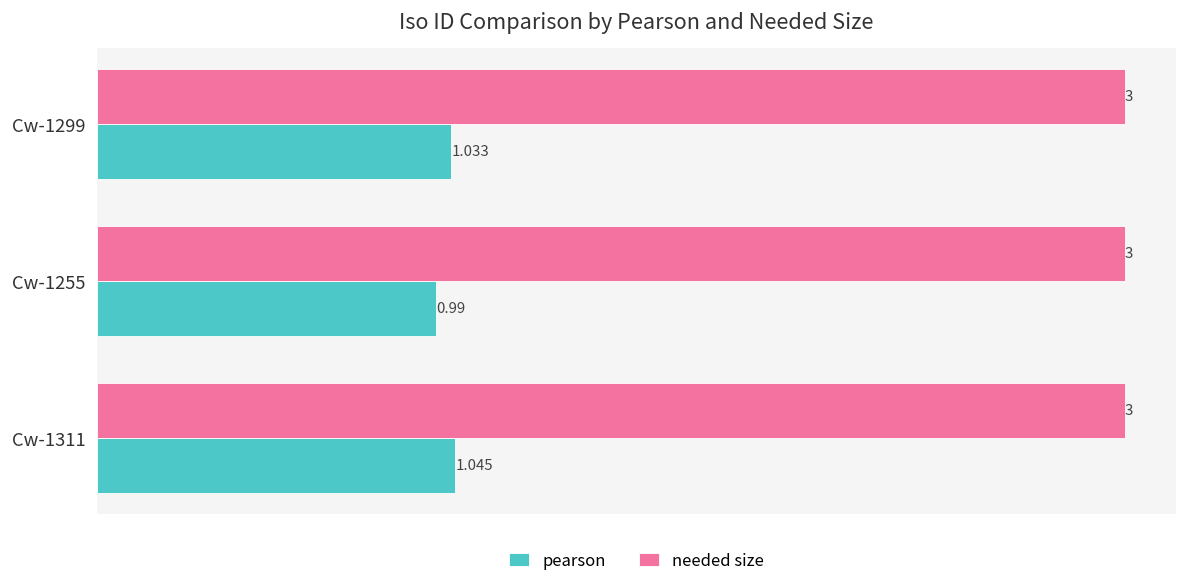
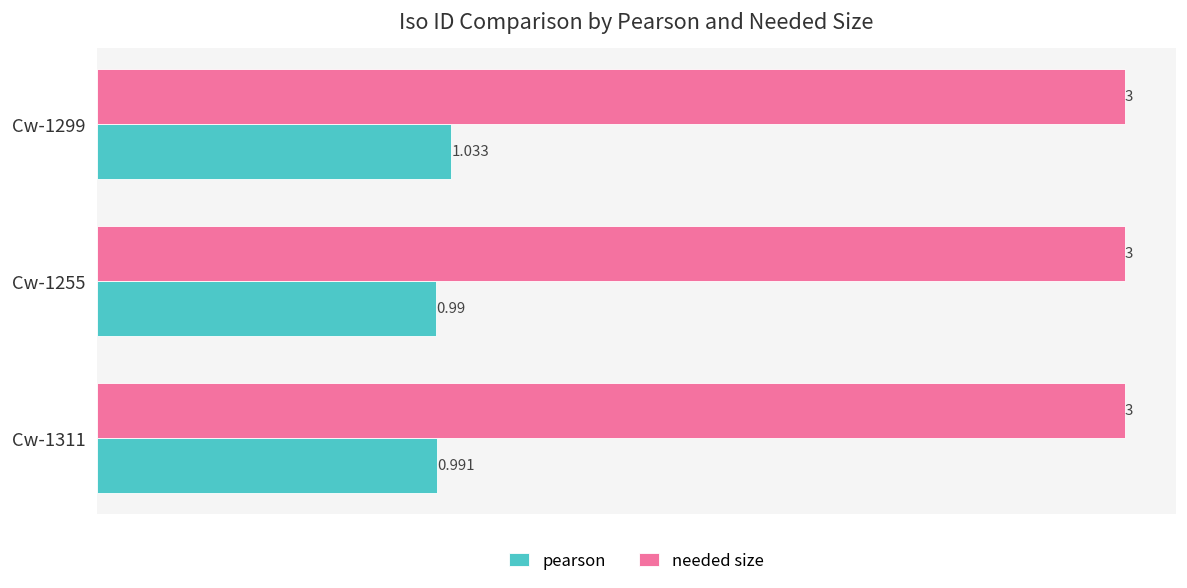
pearson, Cw-1311: 1.045 -> 0.991
